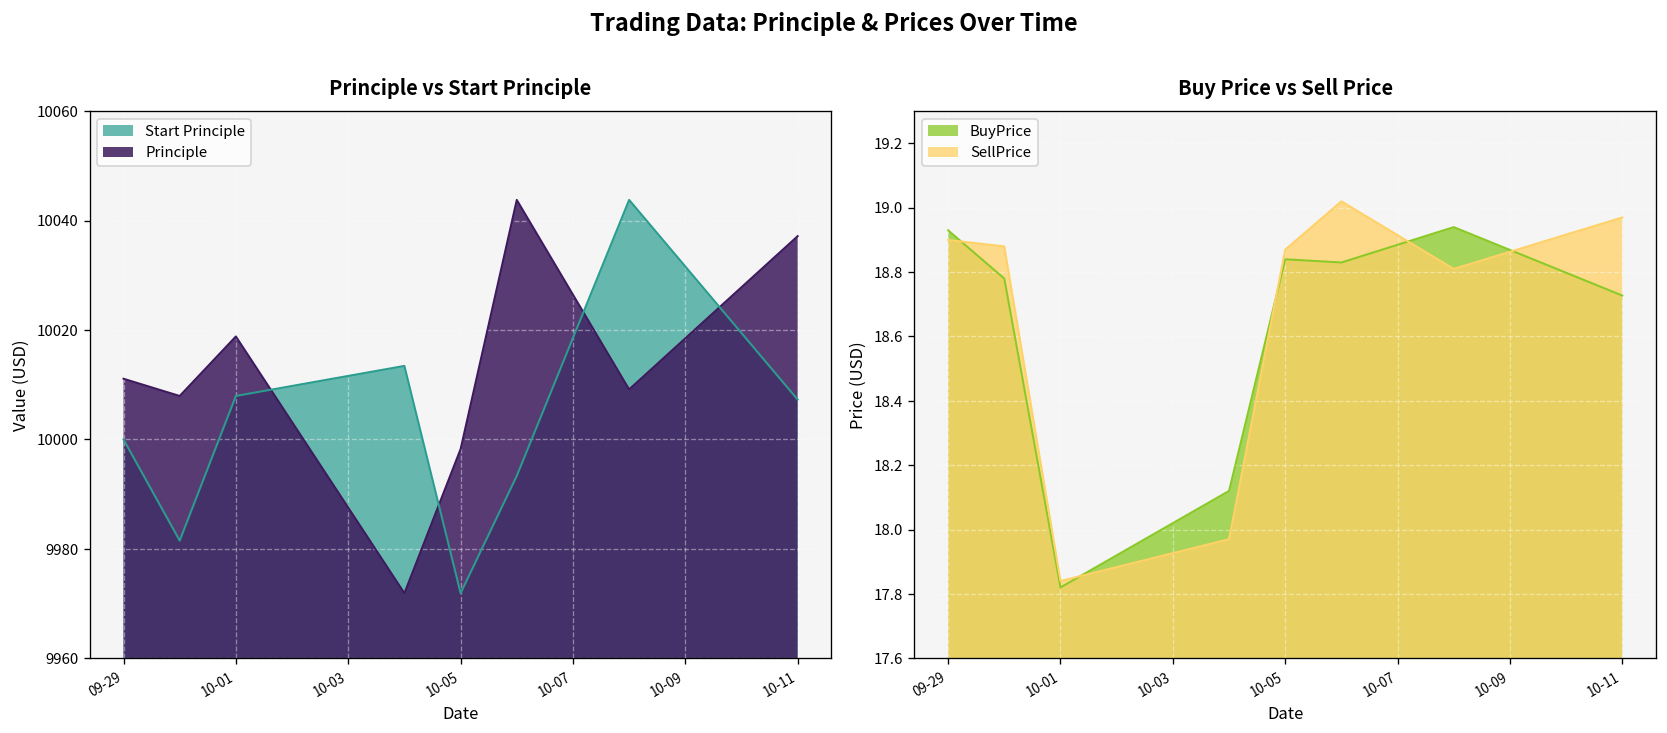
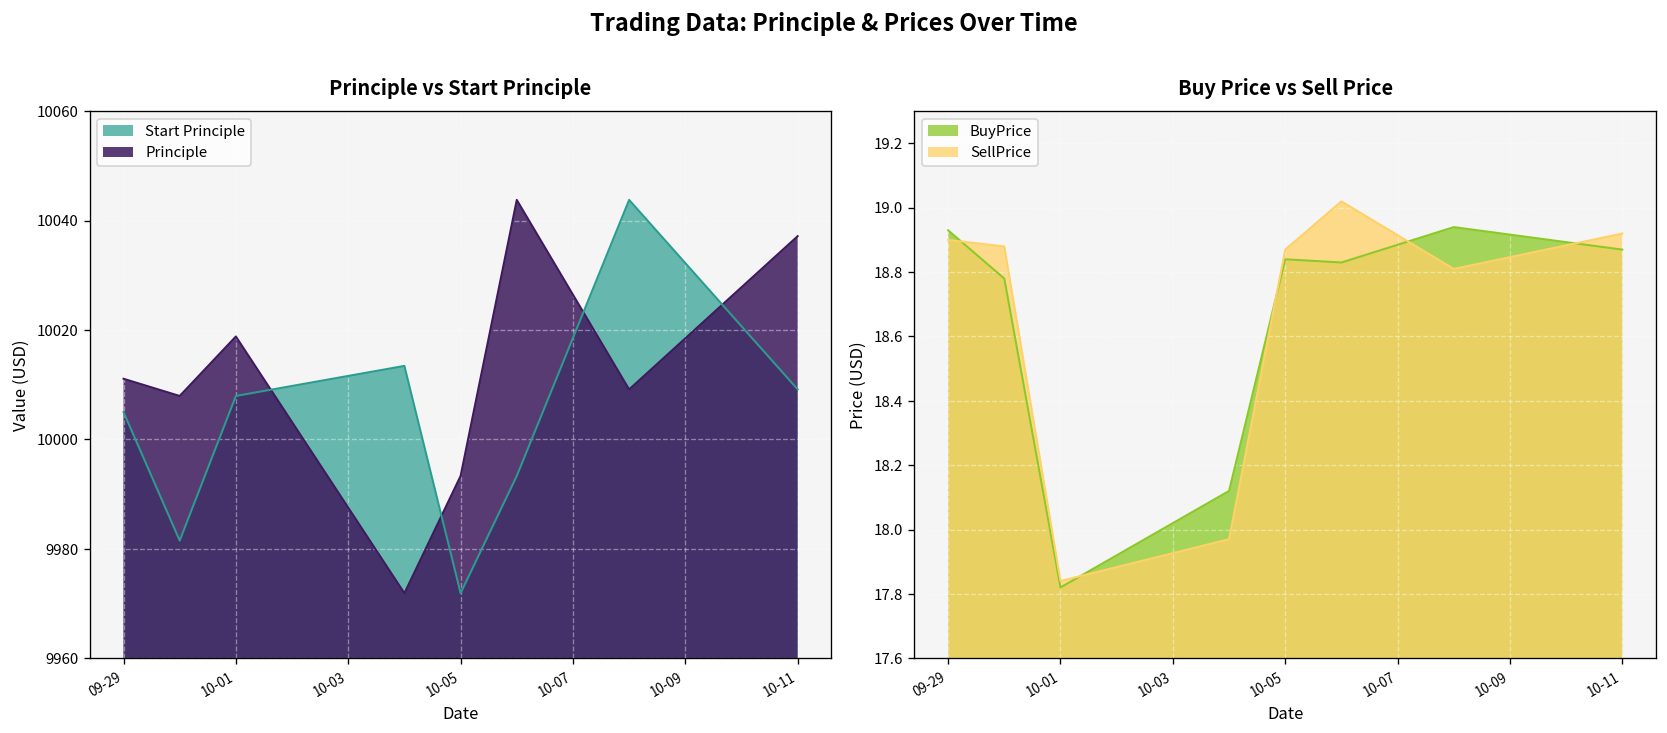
Principle vs Start Principle, Start Principle, 09-29: 10000 -> 10005
Principle vs Start Principle, Principle, 10-05: 9998 -> 9993
Principle vs Start Principle, Start Principle, 10-11: 10007 -> 10009
Buy Price vs Sell Price, BuyPrice, 10-11: 18.73 -> 18.87
Buy Price vs Sell Price, SellPrice, 10-11: 18.97 -> 18.92
